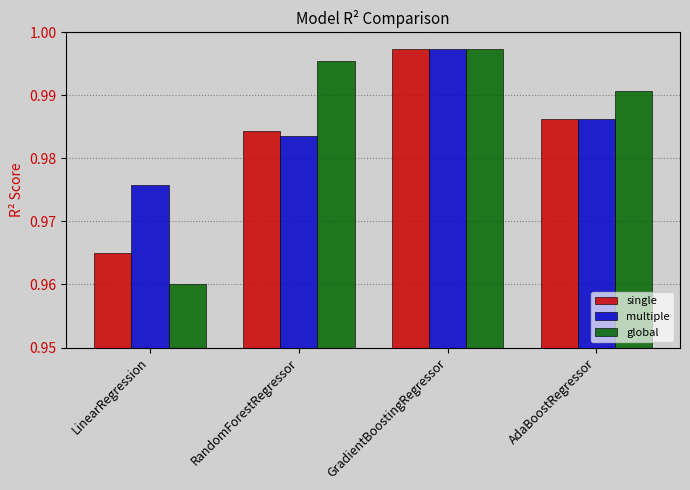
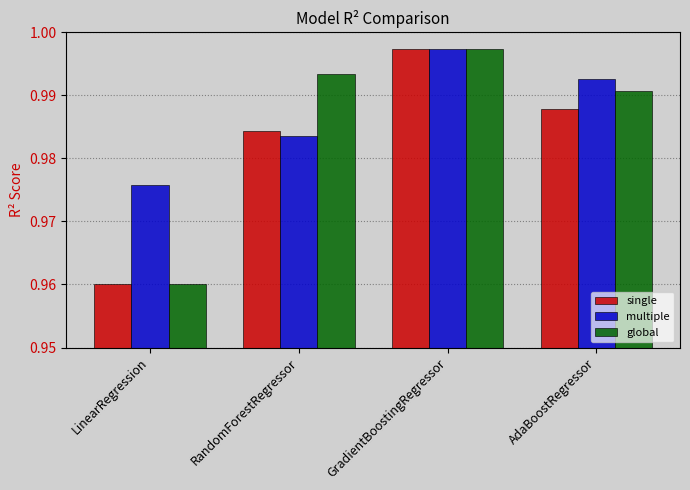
single, LinearRegression: 0.965 -> 0.960
global, RandomForestRegressor: 0.995 -> 0.993
single, AdaBoostRegressor: 0.986 -> 0.988
multiple, AdaBoostRegressor: 0.986 -> 0.993
